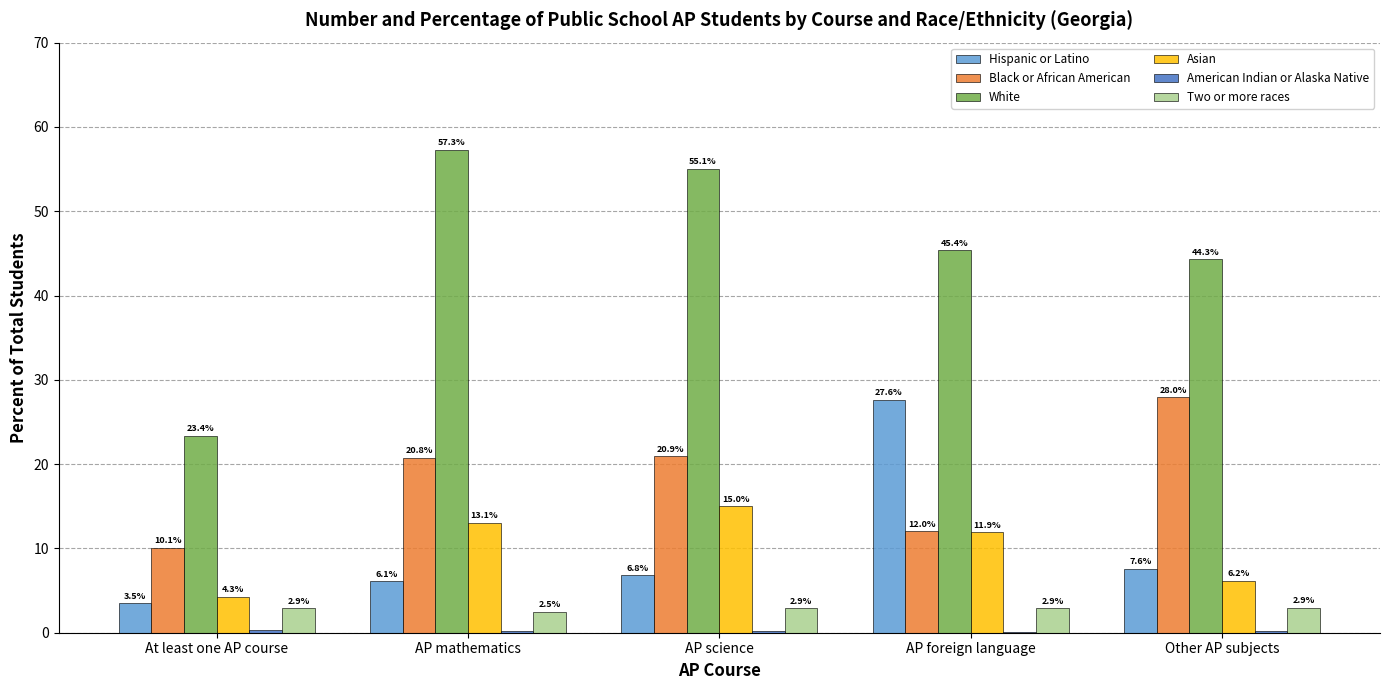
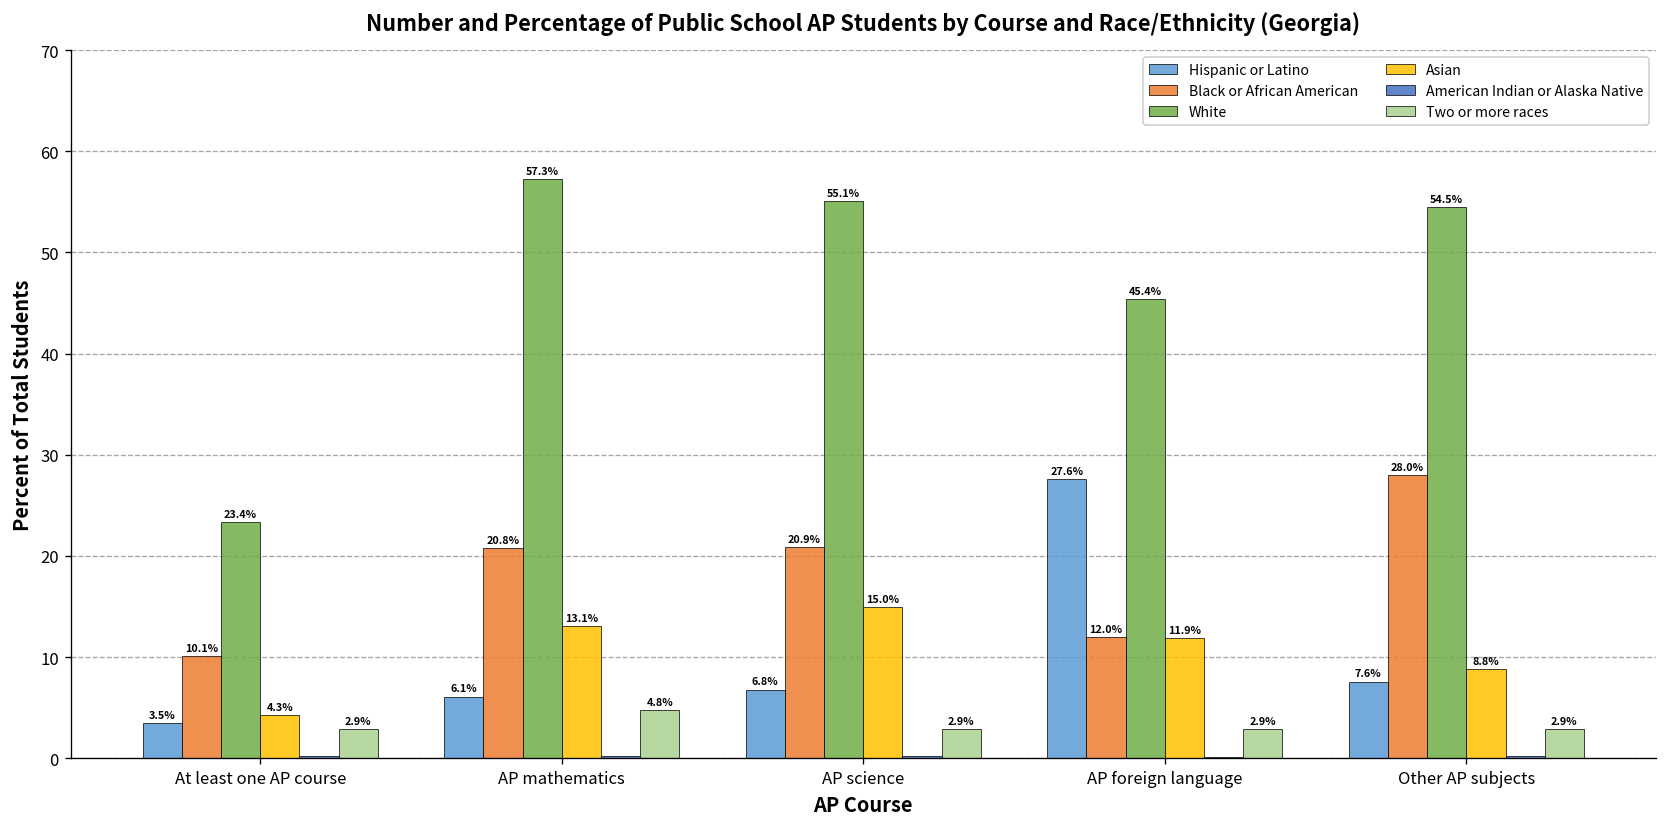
Two or more races, AP mathematics: 2.5% -> 4.8%
White, Other AP subjects: 44.3% -> 54.5%
Asian, Other AP subjects: 6.2% -> 8.8%
